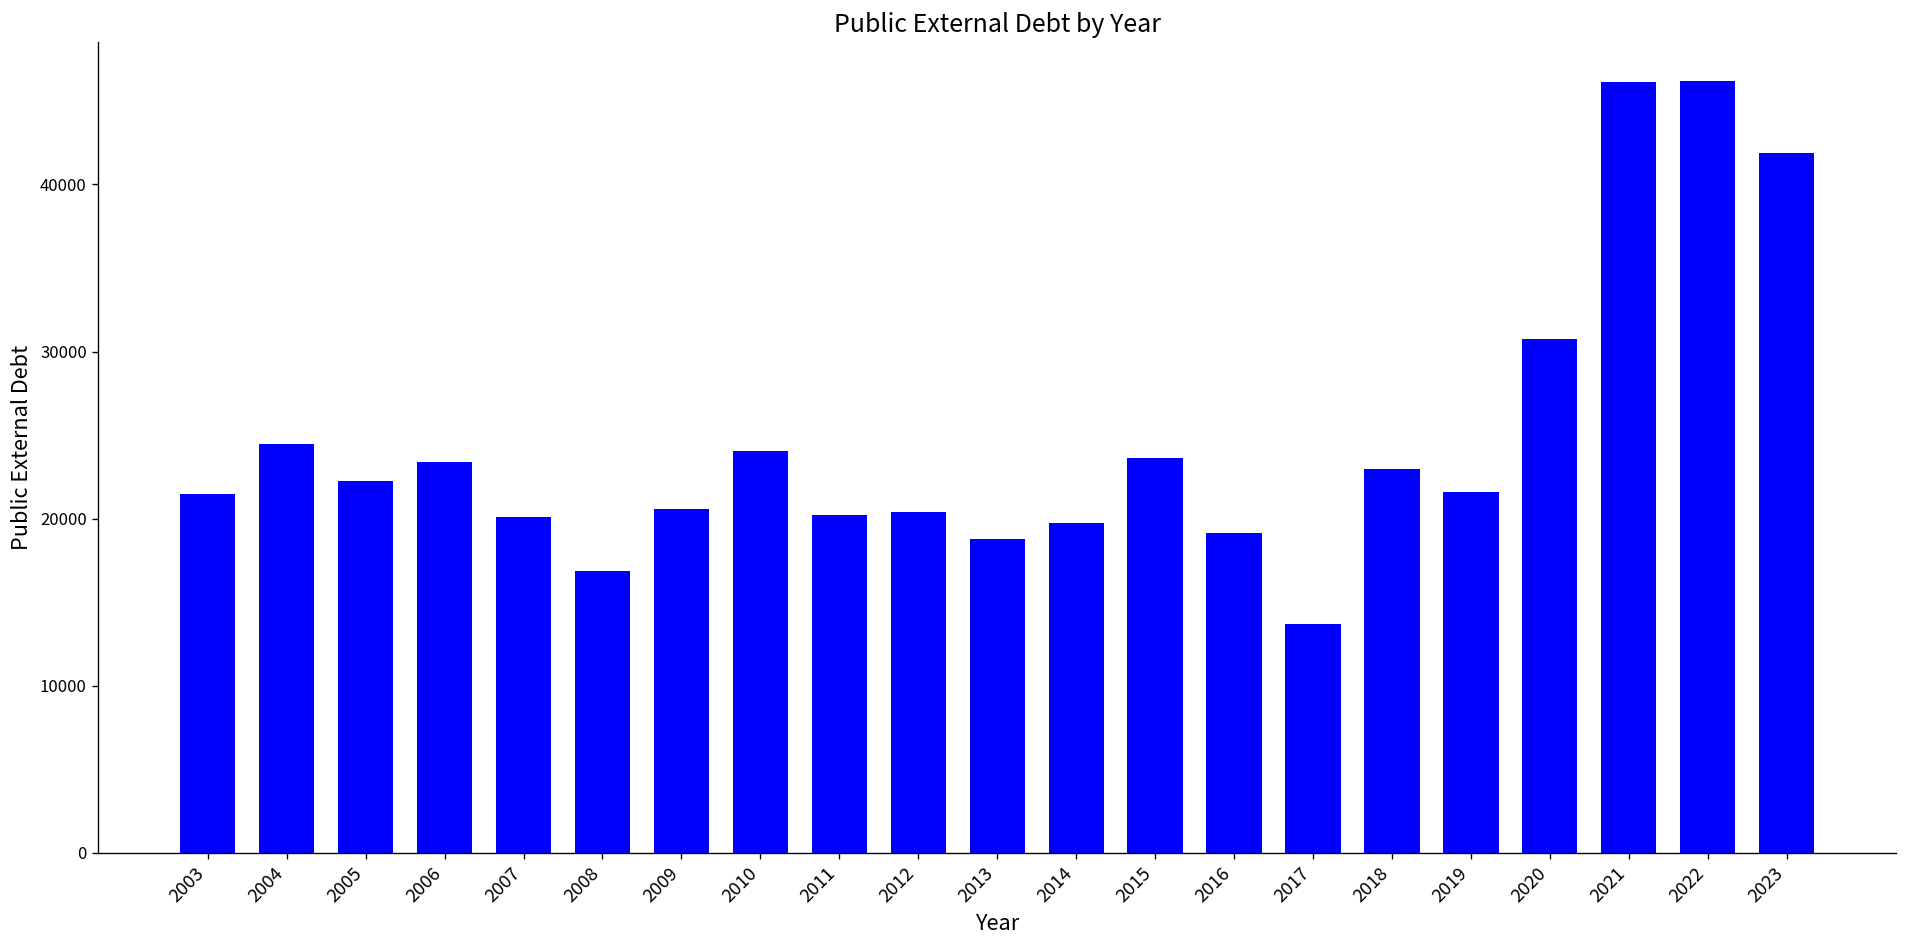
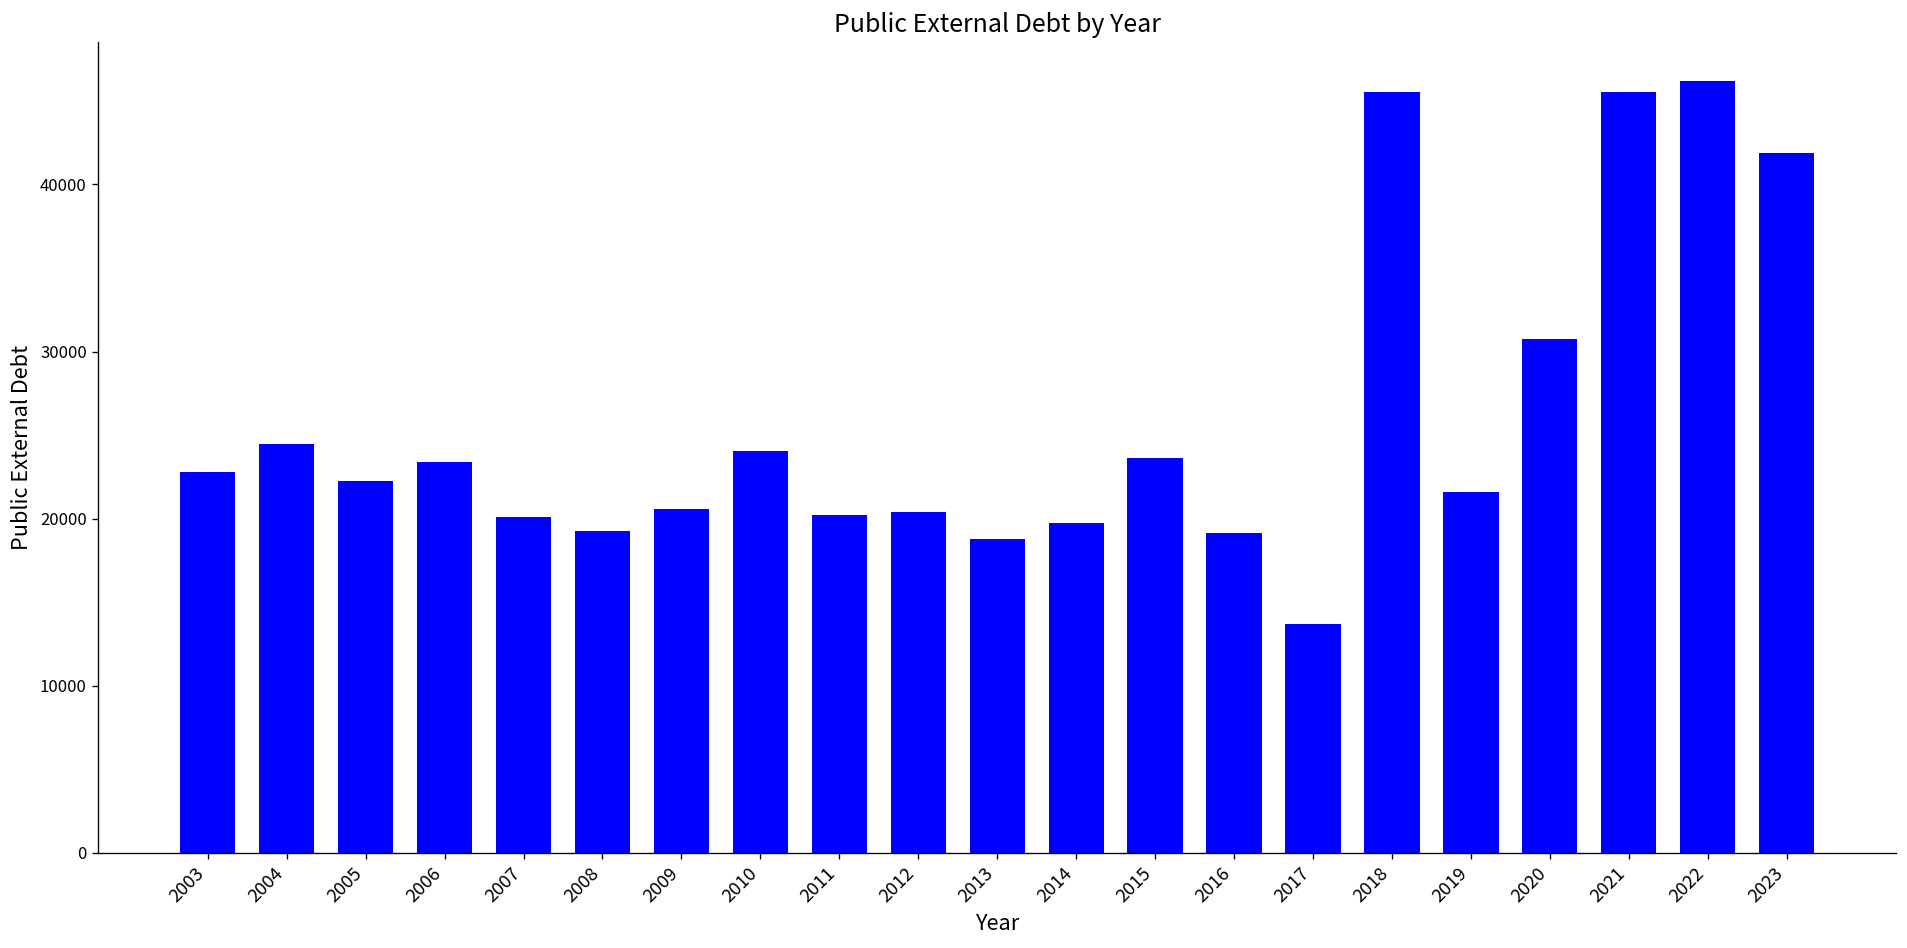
2003: 21500 -> 22800
2008: 16900 -> 19200
2018: 23000 -> 45500
2021: 46100 -> 45500
